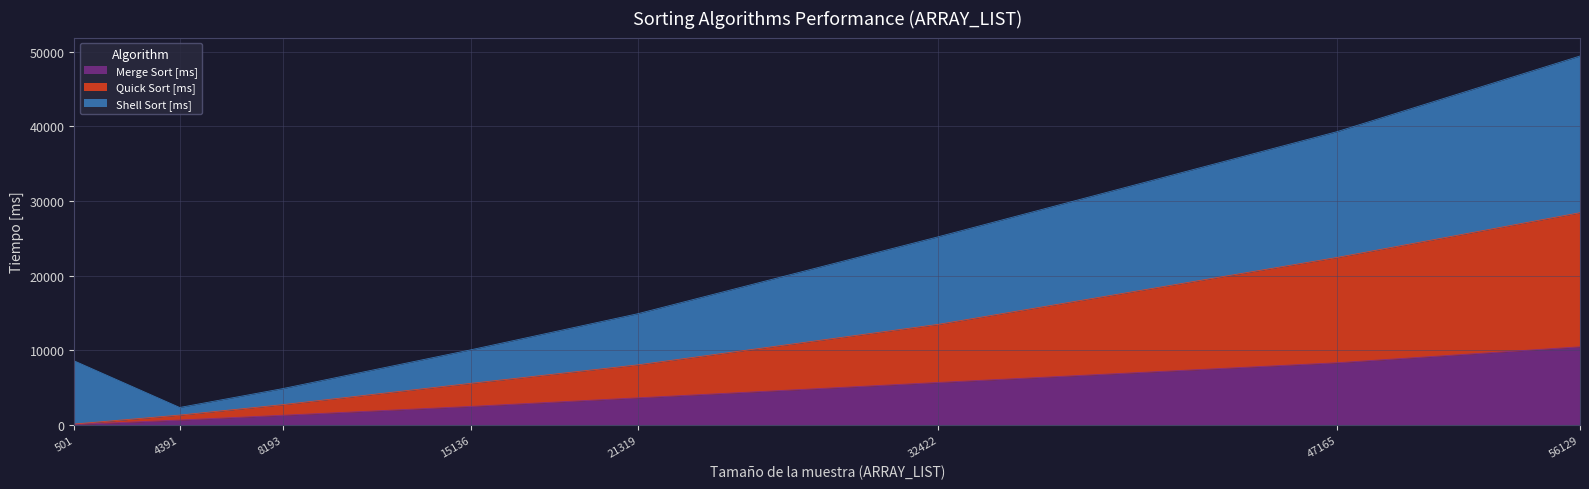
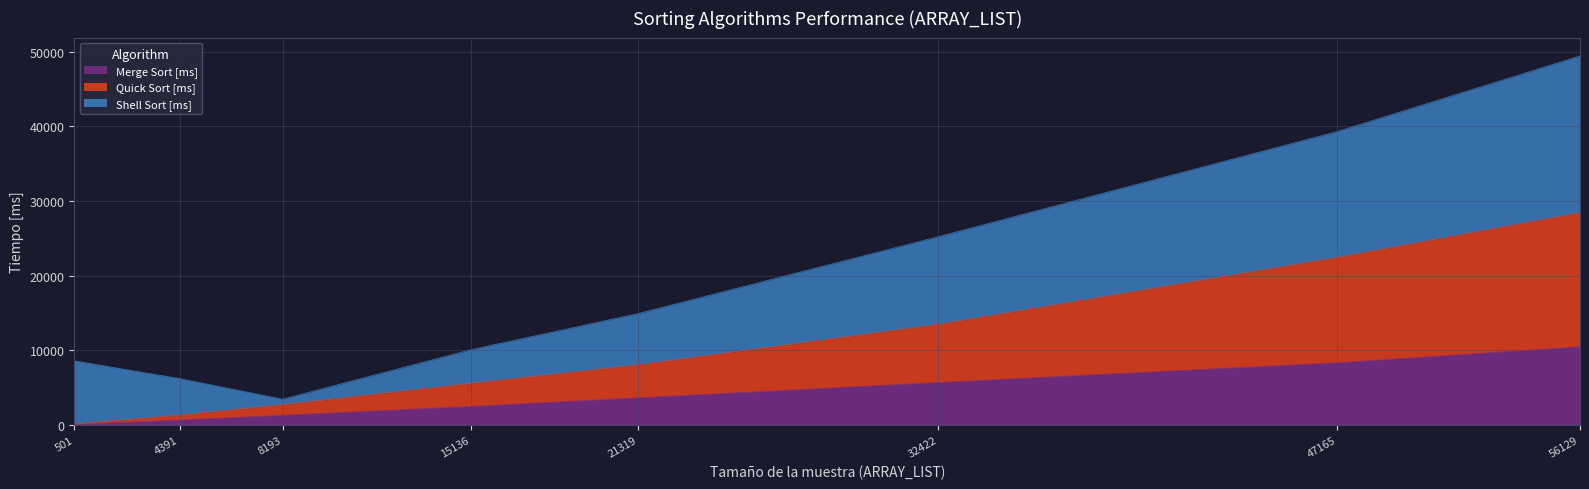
Shell Sort [ms], 4391: 1000 -> 5000
Shell Sort [ms], 8193: 2000 -> 1000
